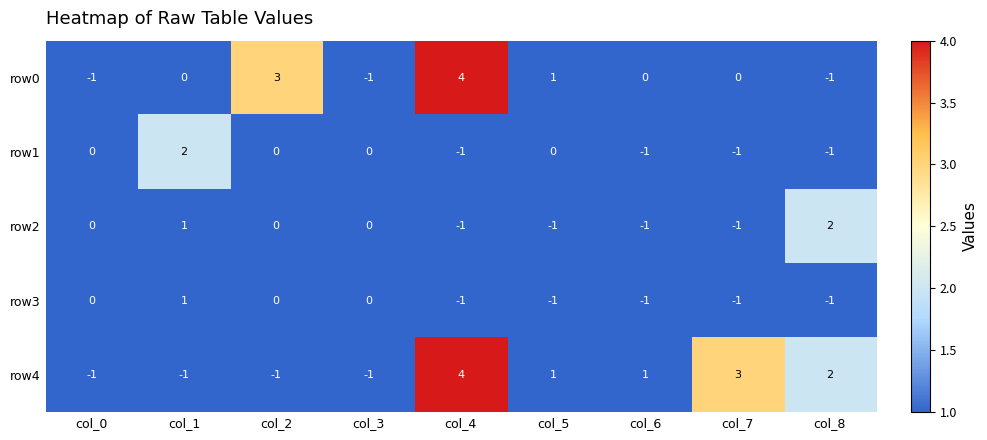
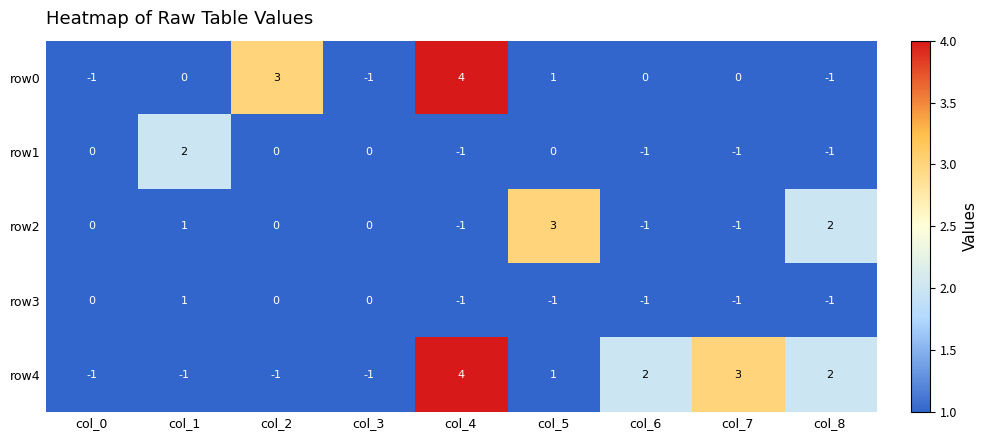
row2, col_5: -1 -> 3
row4, col_6: 1 -> 2
